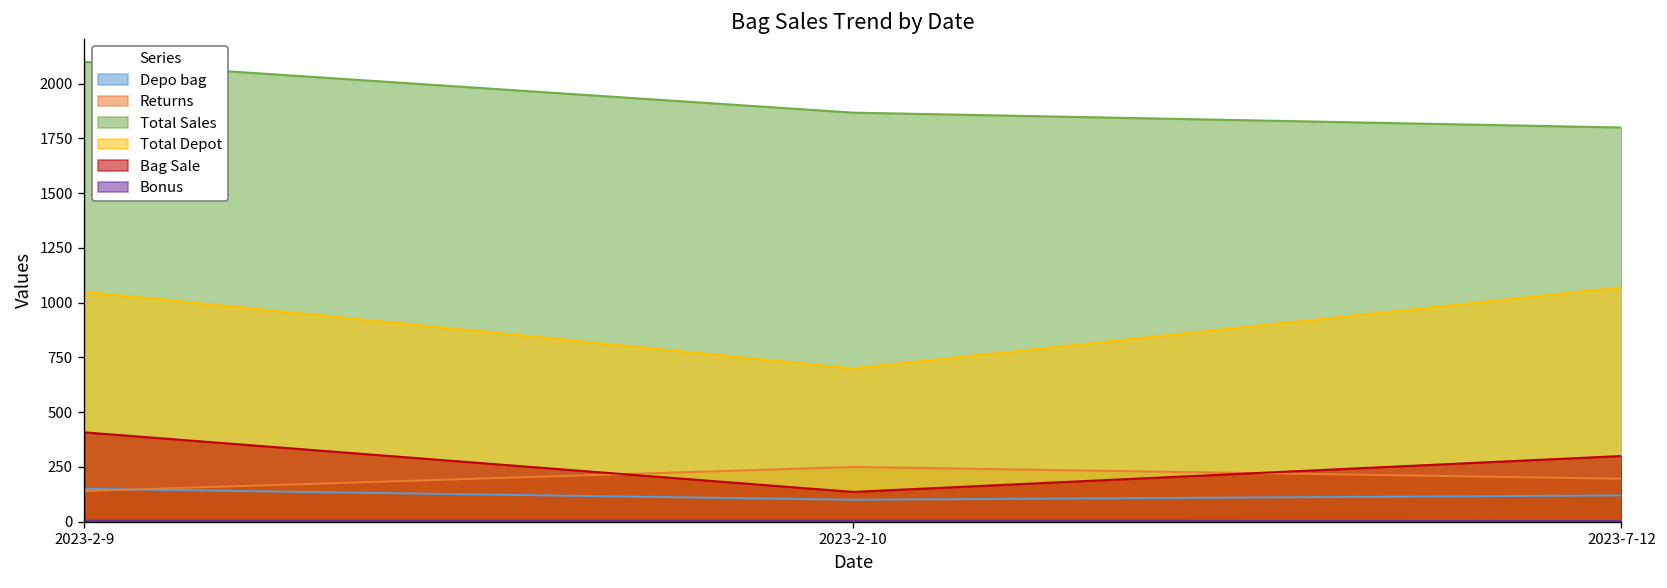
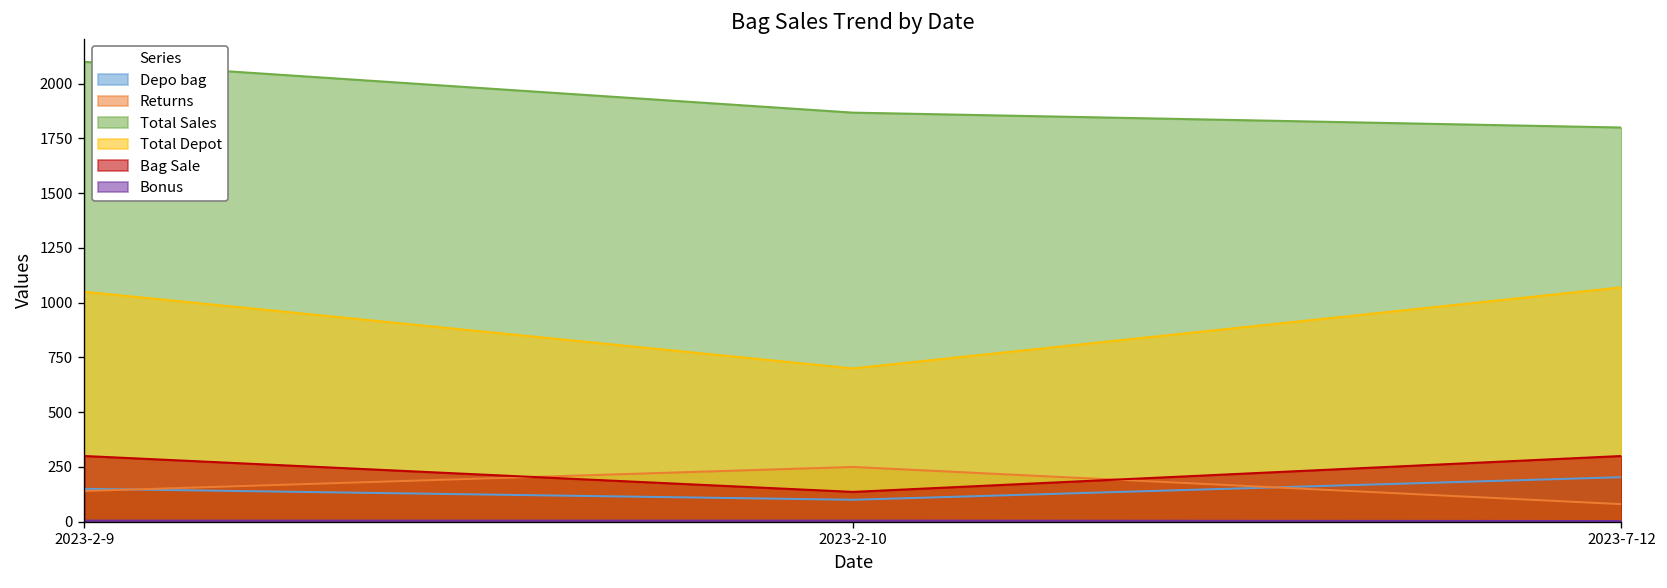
Bag Sale, 2023-2-9: 410 -> 300
Depo bag, 2023-7-12: 120 -> 200
Returns, 2023-7-12: 200 -> 80
